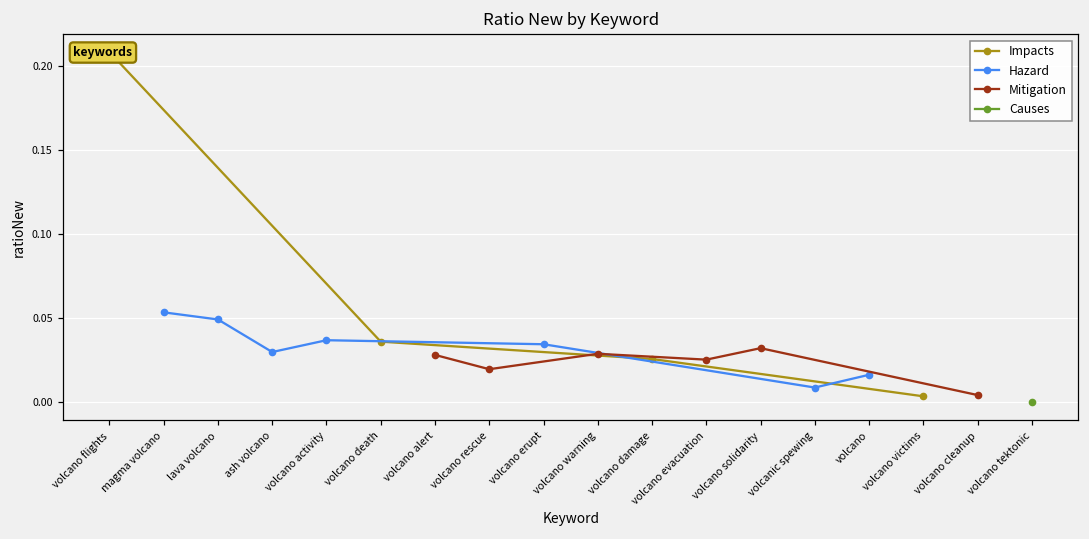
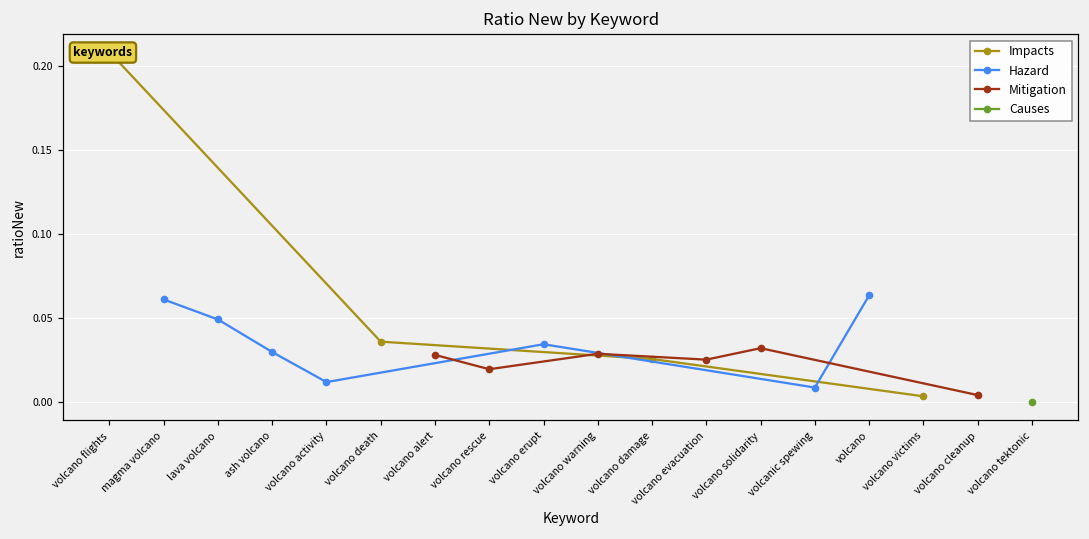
Hazard, magma volcano: 0.054 -> 0.061
Hazard, volcano activity: 0.037 -> 0.012
Hazard, volcano: 0.016 -> 0.064
